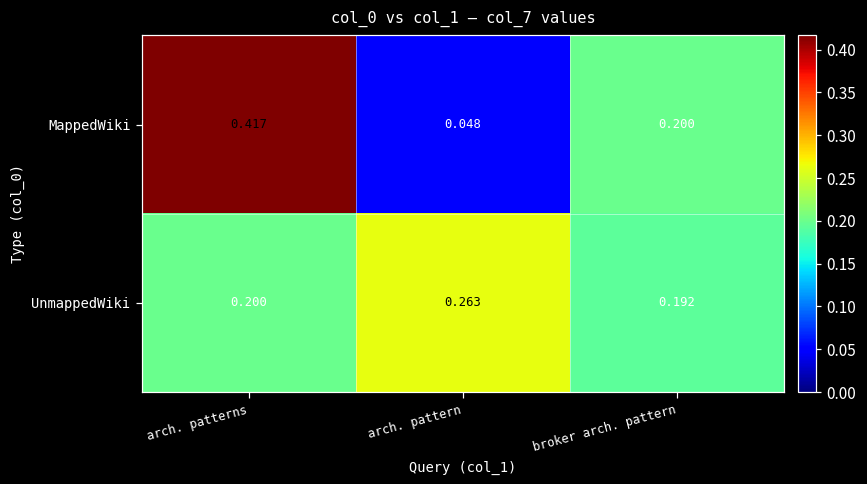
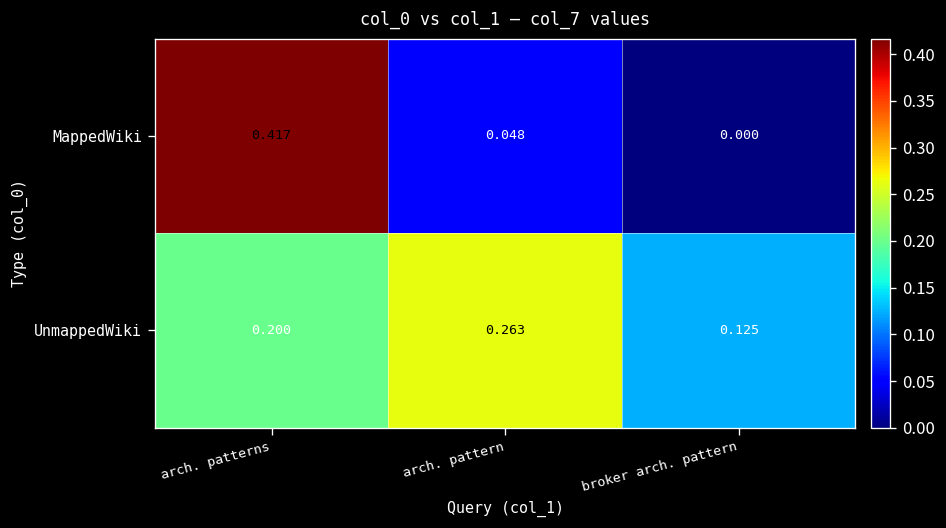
MappedWiki, broker arch. pattern: 0.200 -> 0.000
UnmappedWiki, broker arch. pattern: 0.192 -> 0.125
